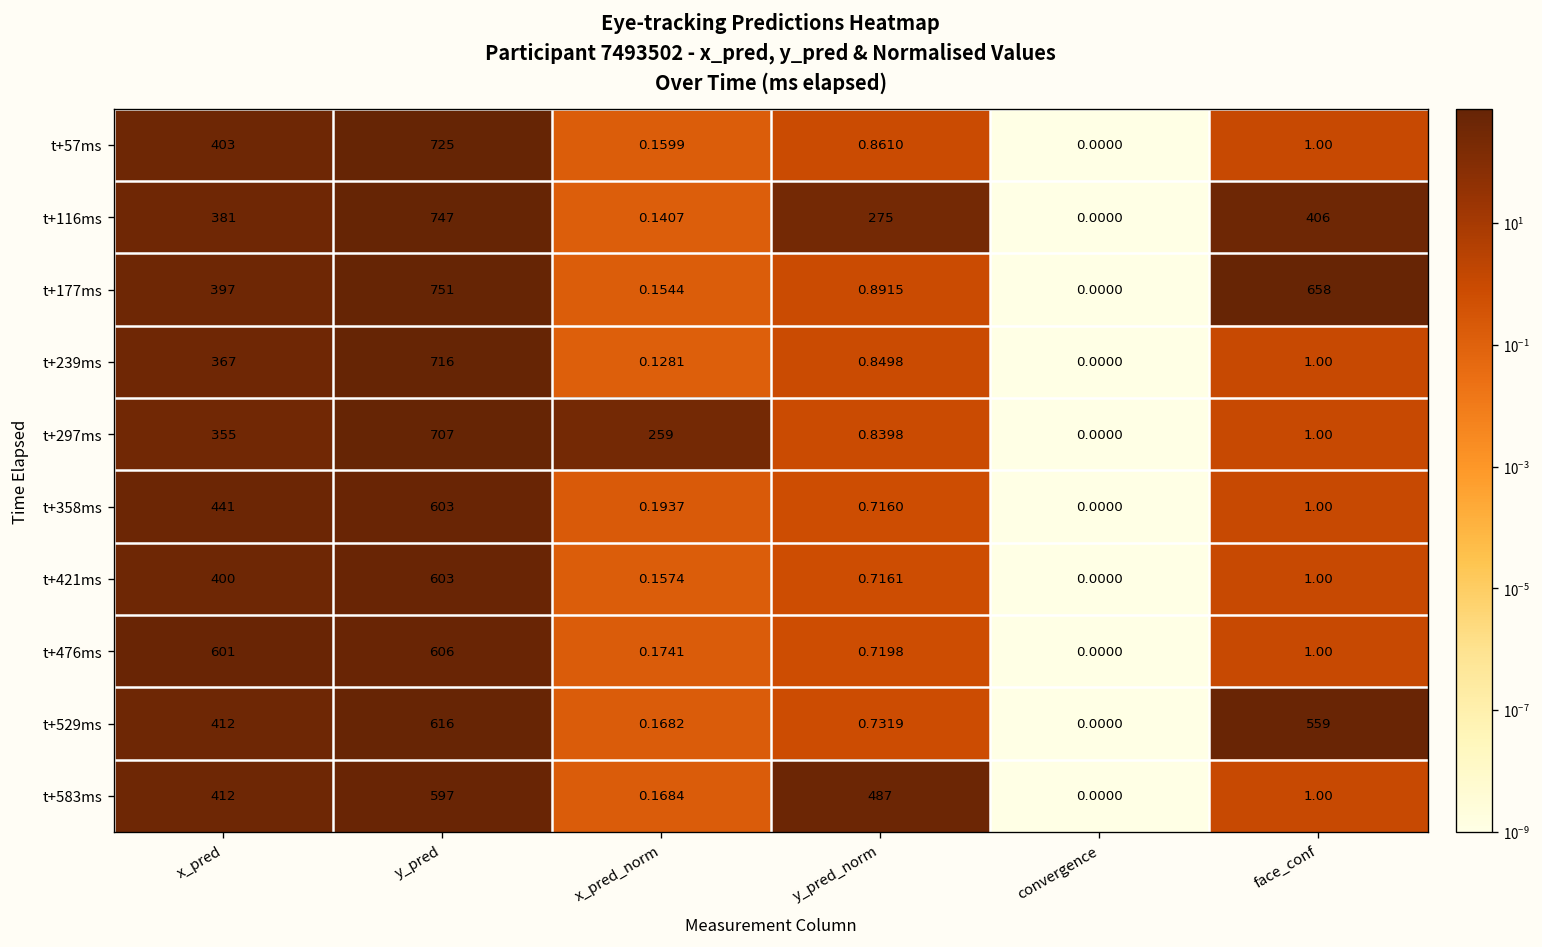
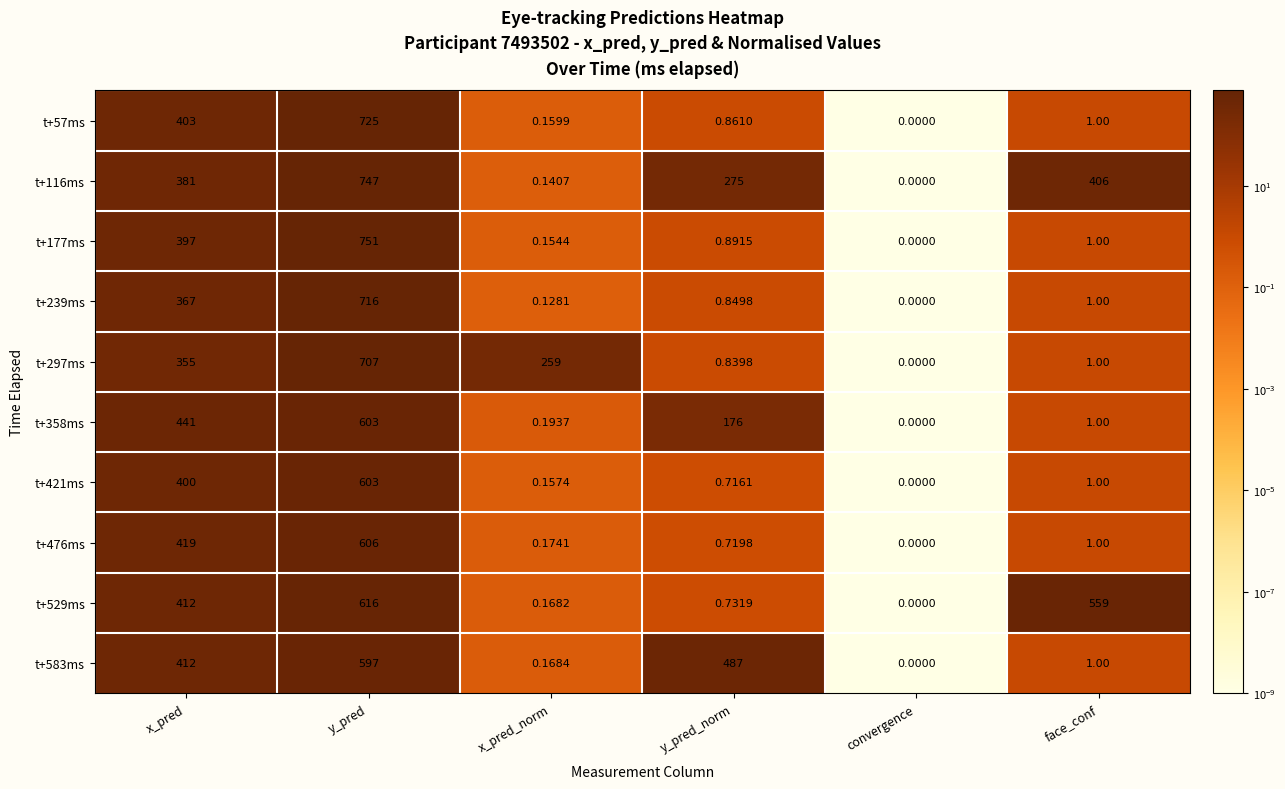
t+177ms, face_conf: 658 -> 1.00
t+358ms, y_pred_norm: 0.7160 -> 176
t+476ms, x_pred: 601 -> 419
